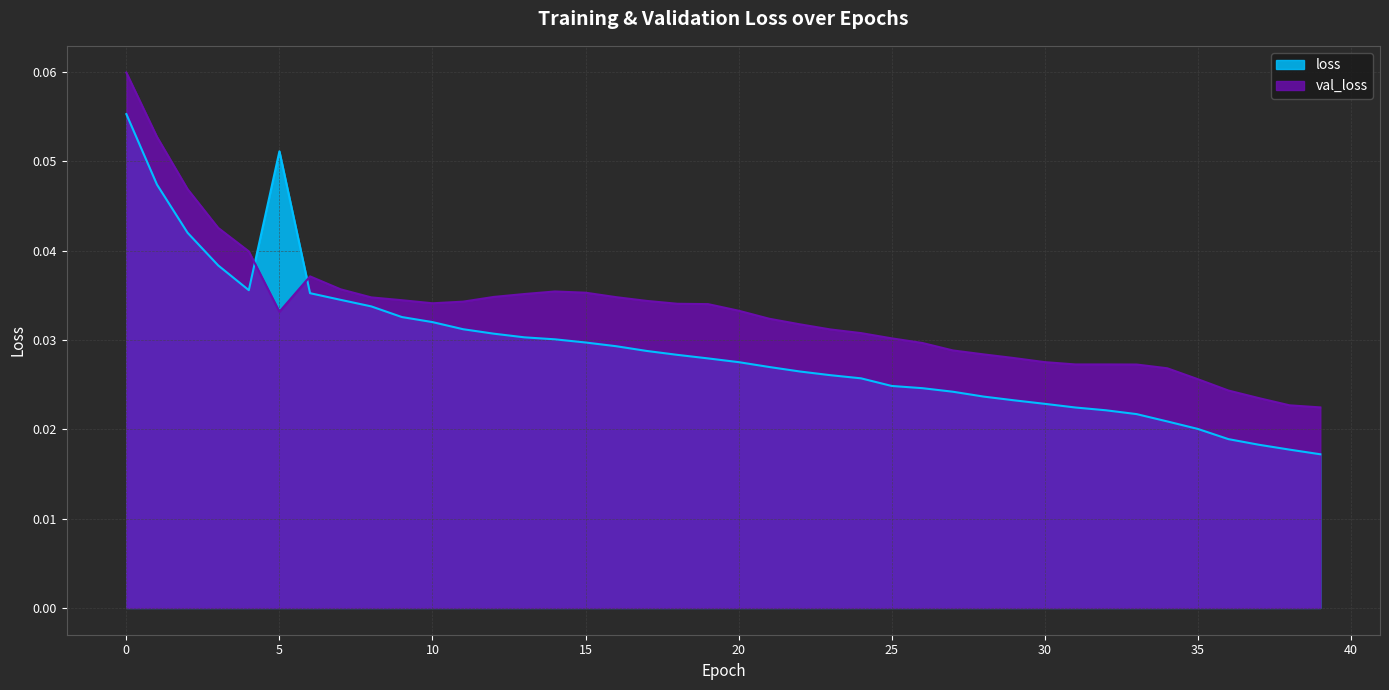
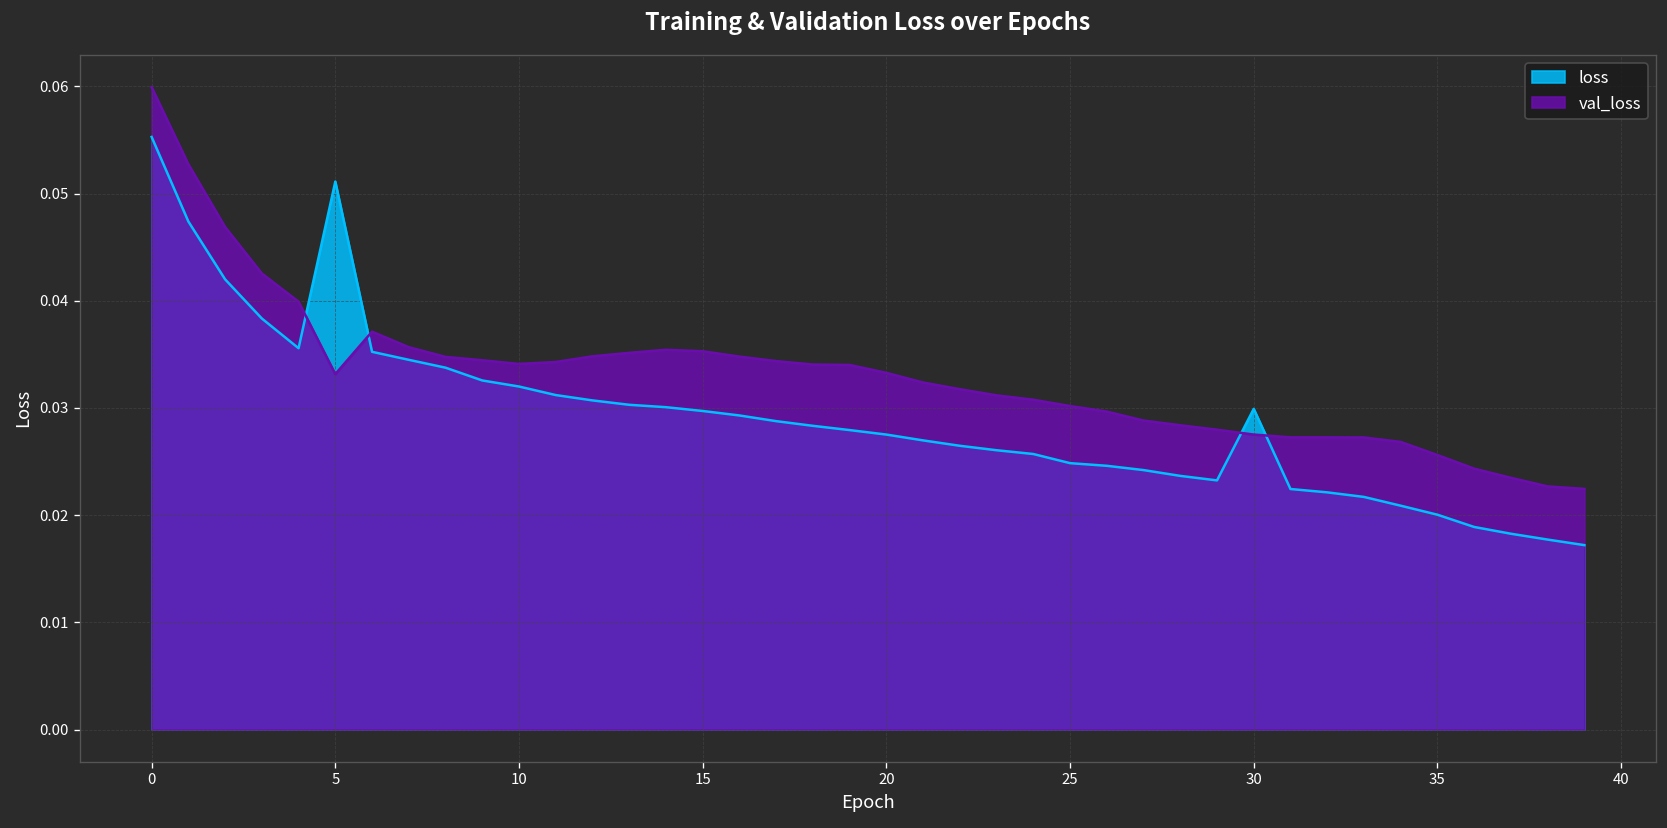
loss, 30: 0.023 -> 0.030
